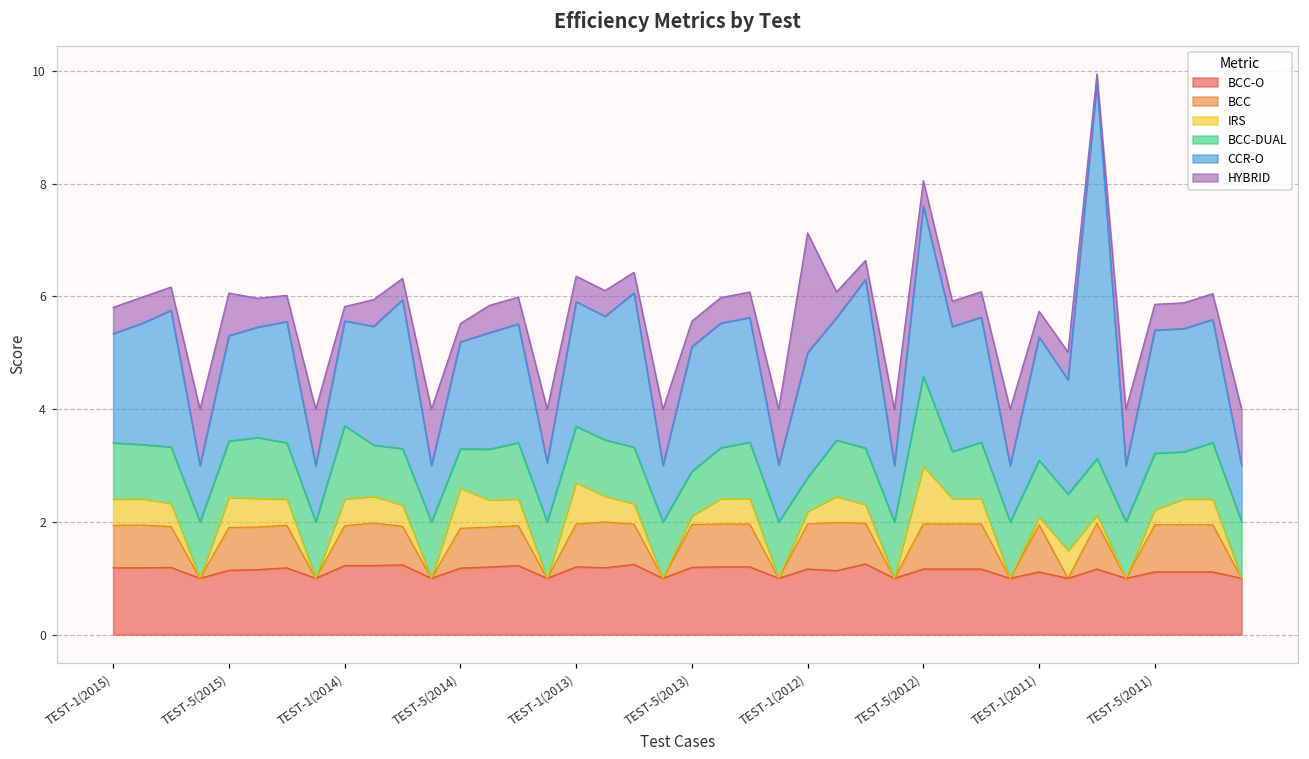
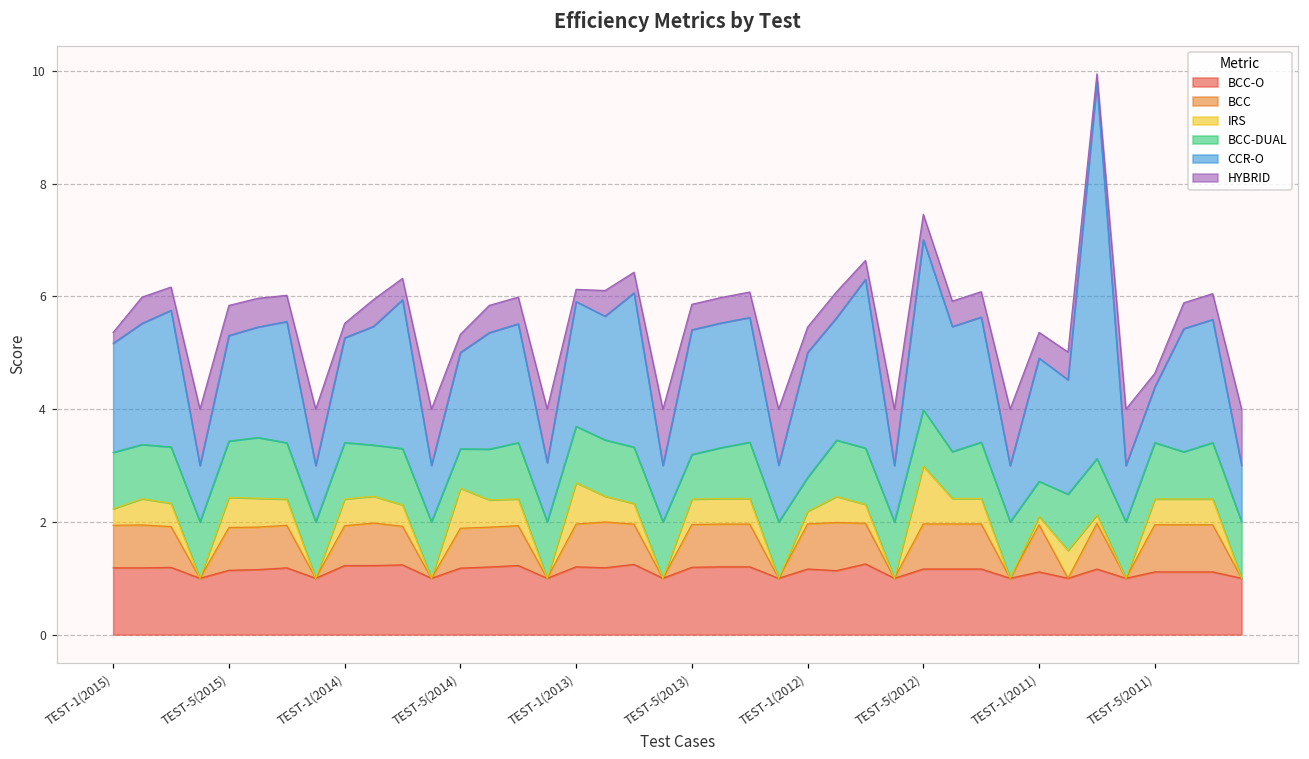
IRS, TEST-1(2015): 0.5 -> 0.3
HYBRID, TEST-1(2015): 0.5 -> 0.2
HYBRID, TEST-5(2015): 0.8 -> 0.5
BCC-DUAL, TEST-1(2014): 1.3 -> 1.0
CCR-O, TEST-5(2014): 1.9 -> 1.7
HYBRID, TEST-1(2013): 0.5 -> 0.2
IRS, TEST-5(2013): 0.2 -> 0.5
HYBRID, TEST-1(2012): 2.1 -> 0.5
BCC-DUAL, TEST-5(2012): 1.6 -> 1.0
BCC-DUAL, TEST-1(2011): 1.0 -> 0.6
IRS, TEST-5(2011): 0.3 -> 0.5
CCR-O, TEST-5(2011): 2.2 -> 1.0
HYBRID, TEST-5(2011): 0.5 -> 0.2
